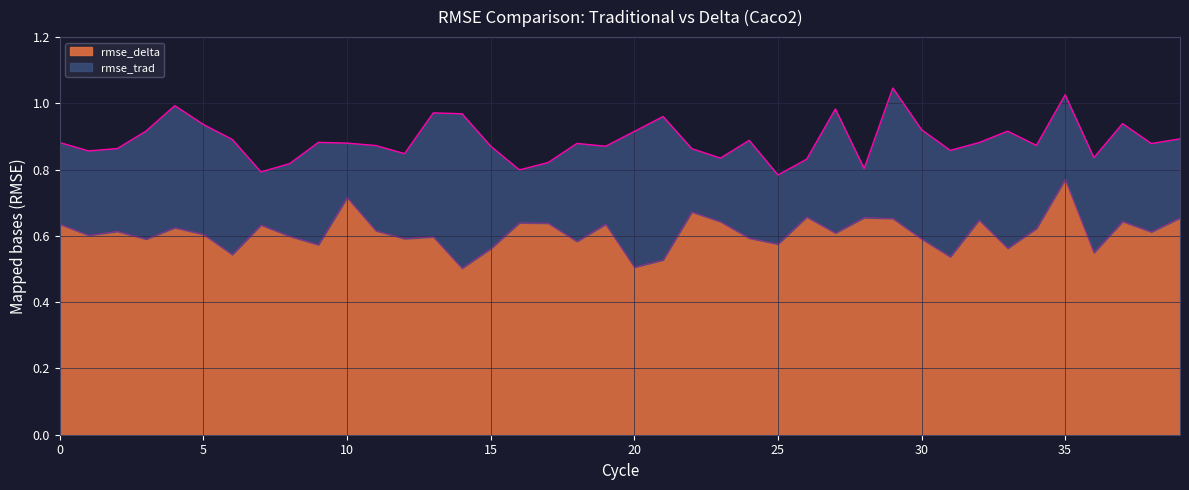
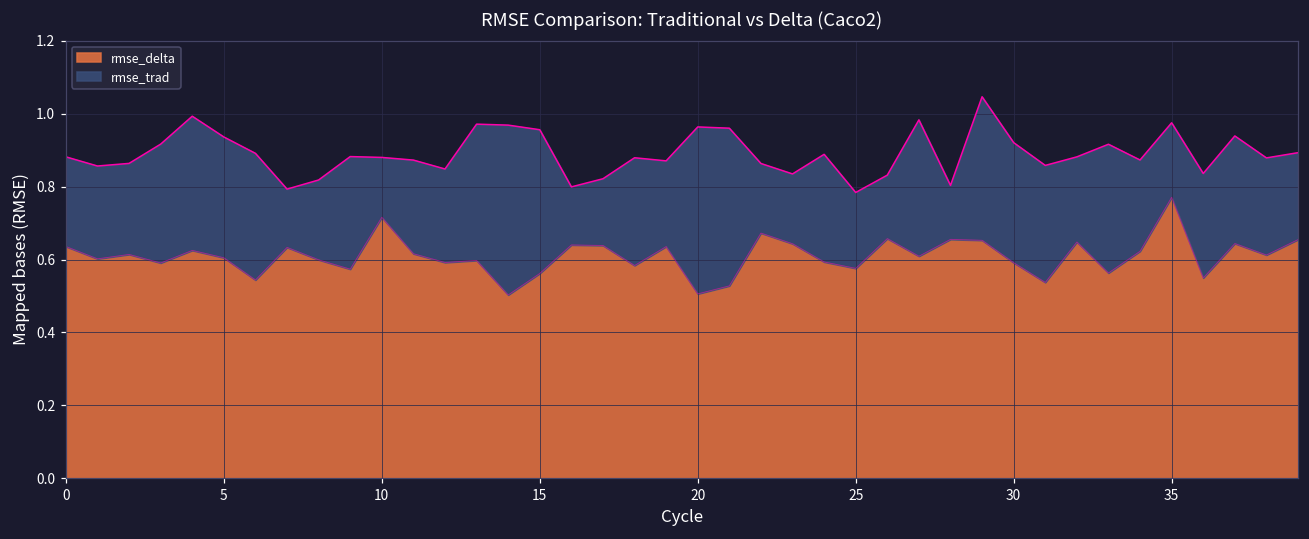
rmse_trad, 15: 0.87 -> 0.96
rmse_trad, 20: 0.92 -> 0.96
rmse_trad, 35: 1.03 -> 0.98
